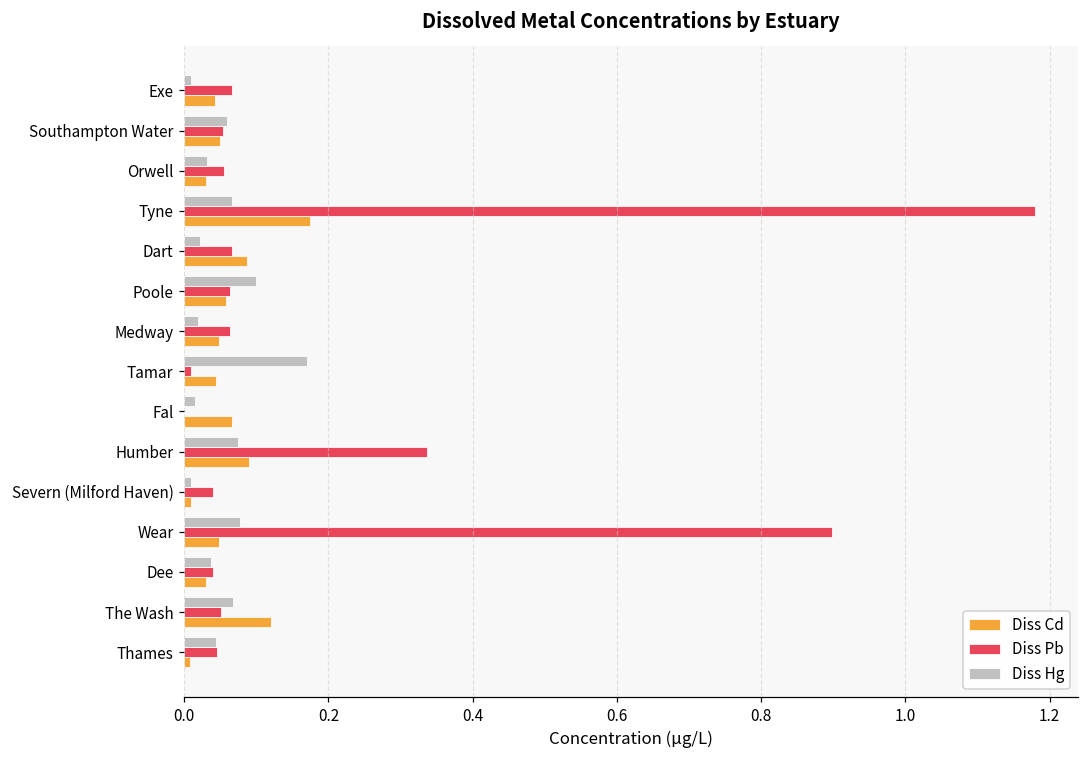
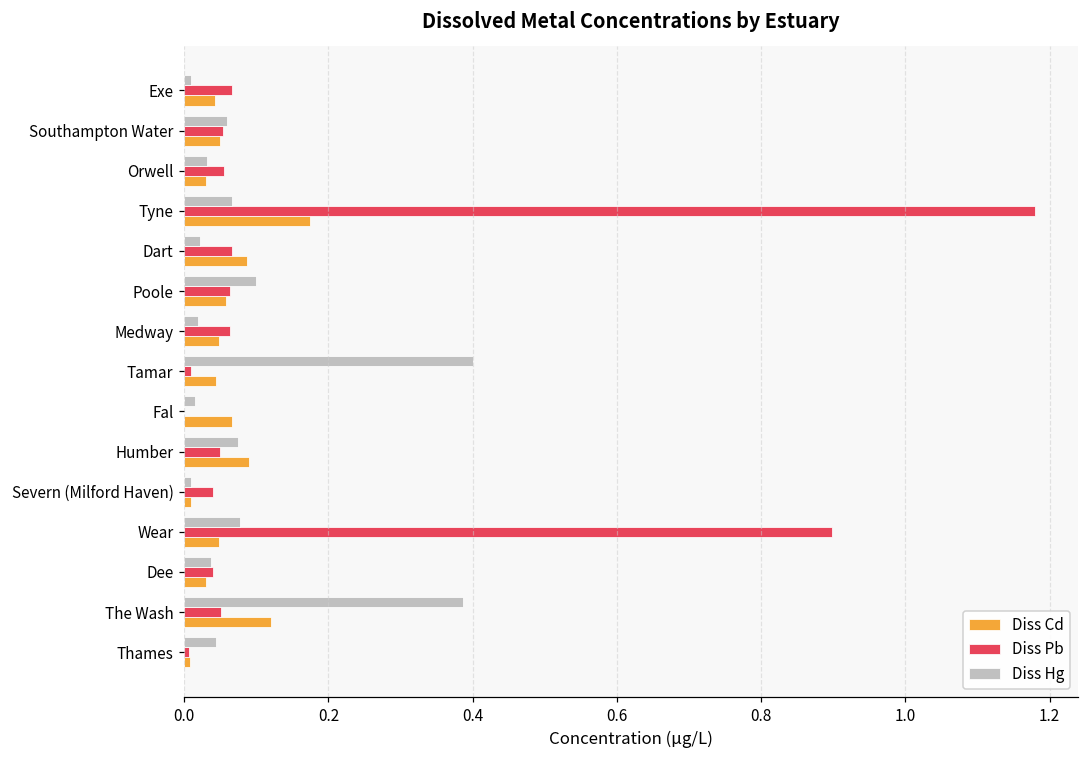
Diss Hg, Tamar: 0.17 -> 0.40
Diss Pb, Humber: 0.34 -> 0.05
Diss Hg, The Wash: 0.07 -> 0.39
Diss Pb, Thames: 0.05 -> 0.01
